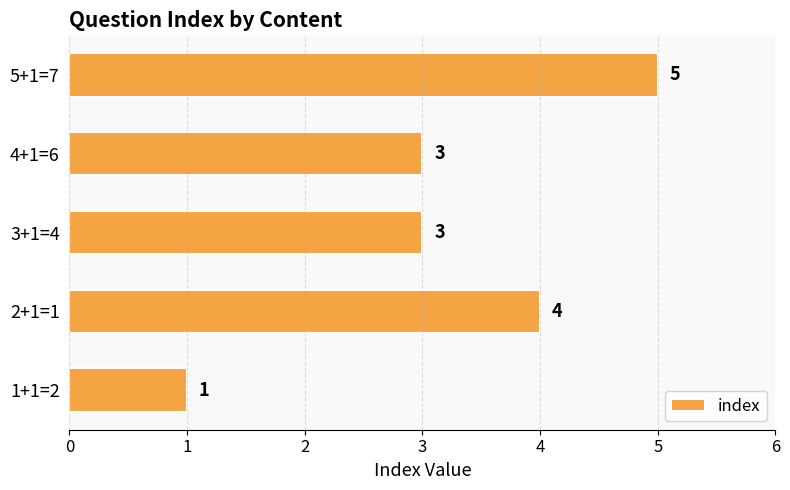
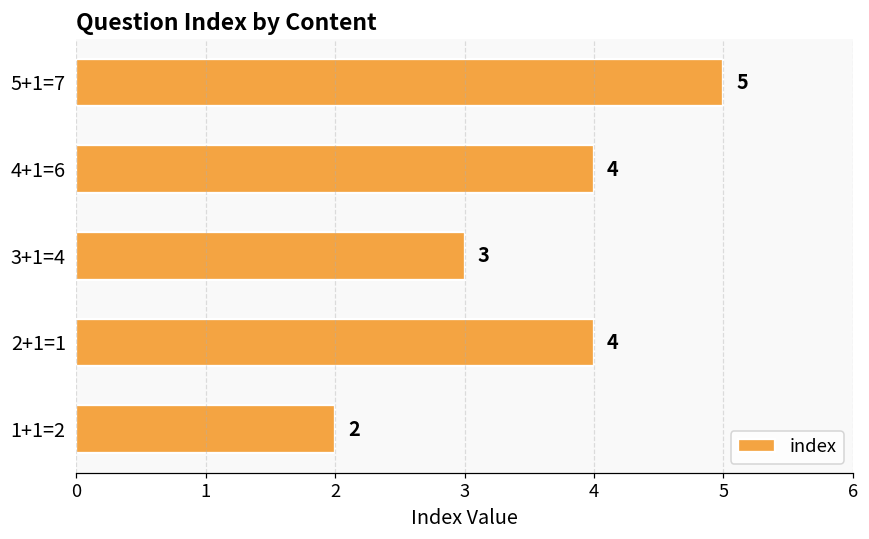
4+1=6: 3 -> 4
1+1=2: 1 -> 2
